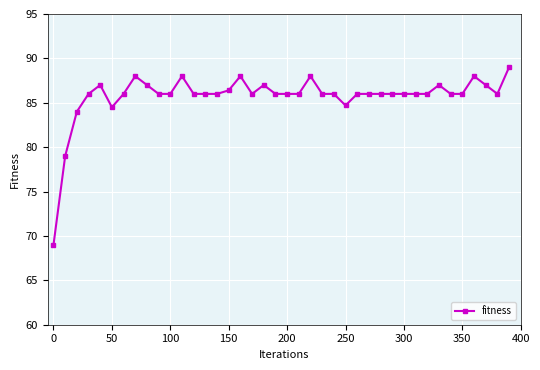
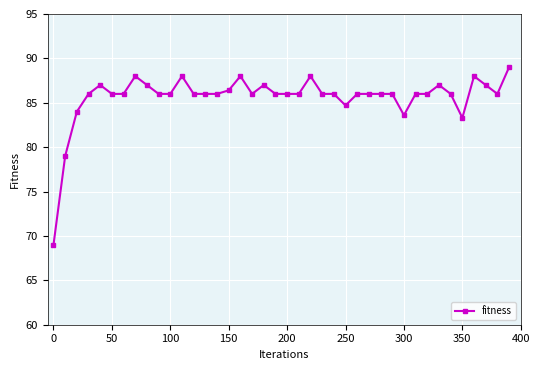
50: 85 -> 86
300: 86 -> 84
350: 86 -> 83
